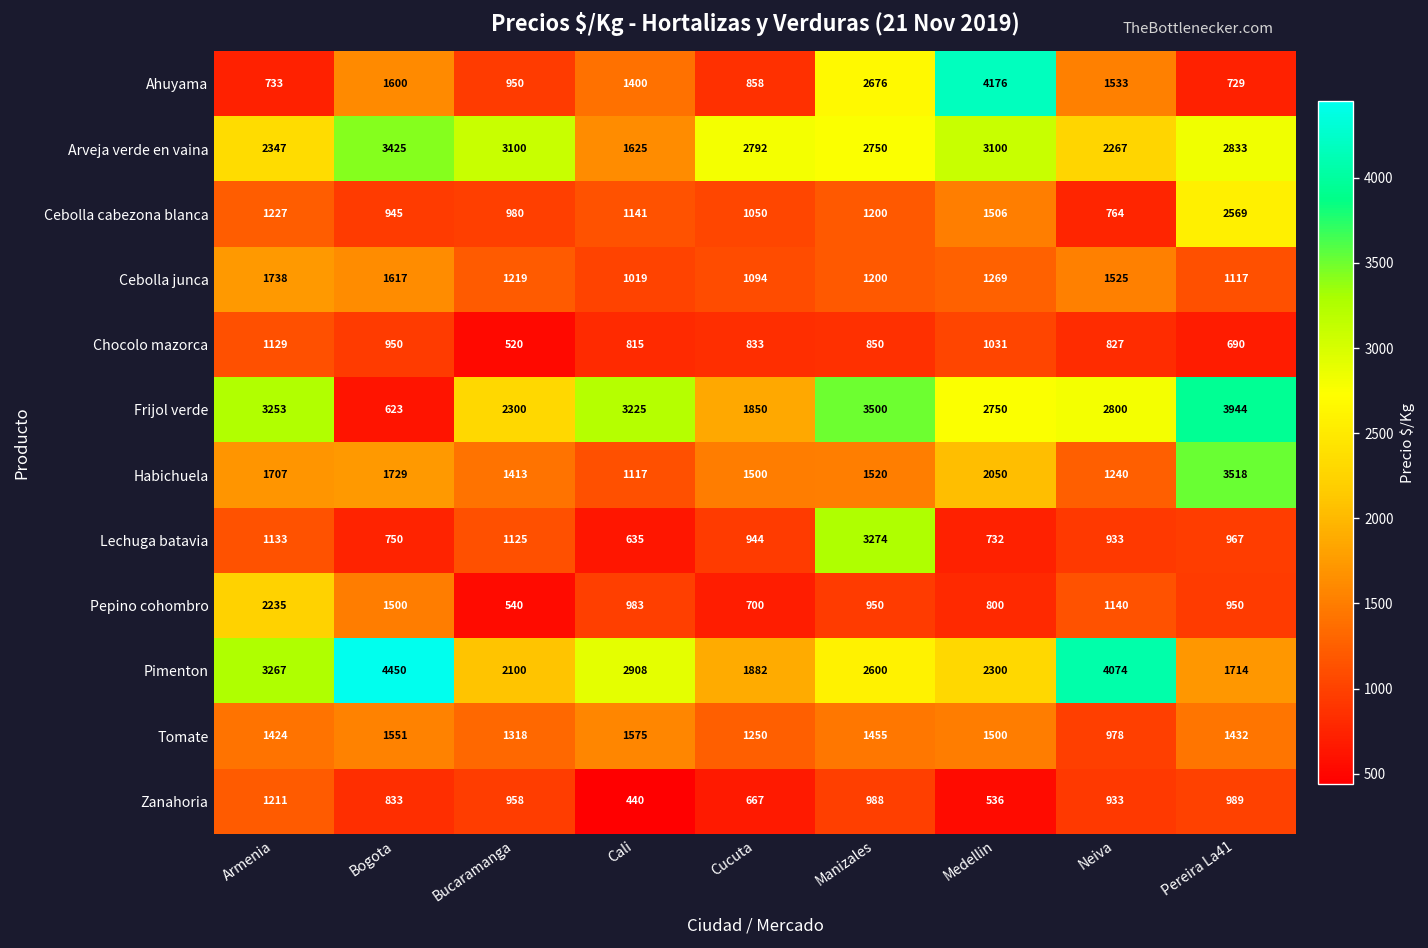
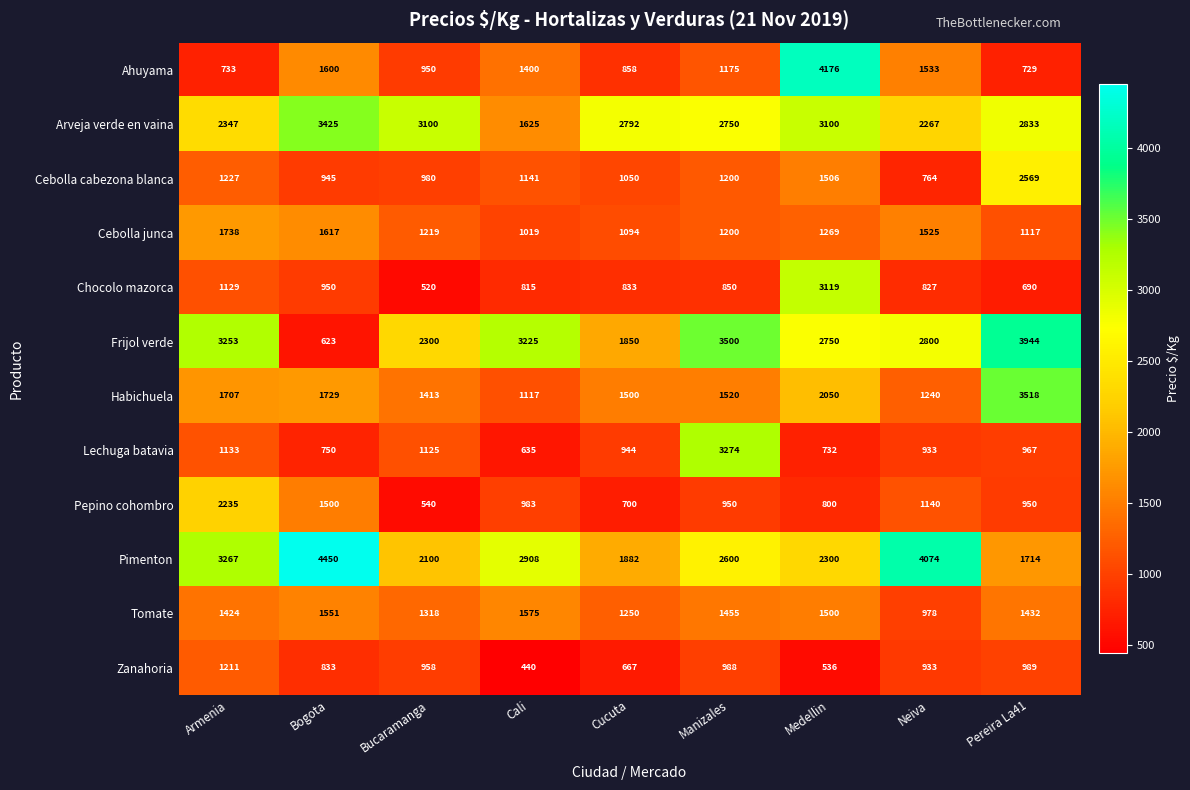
Ahuyama, Manizales: 2676 -> 1175
Chocolo mazorca, Medellin: 1031 -> 3119
